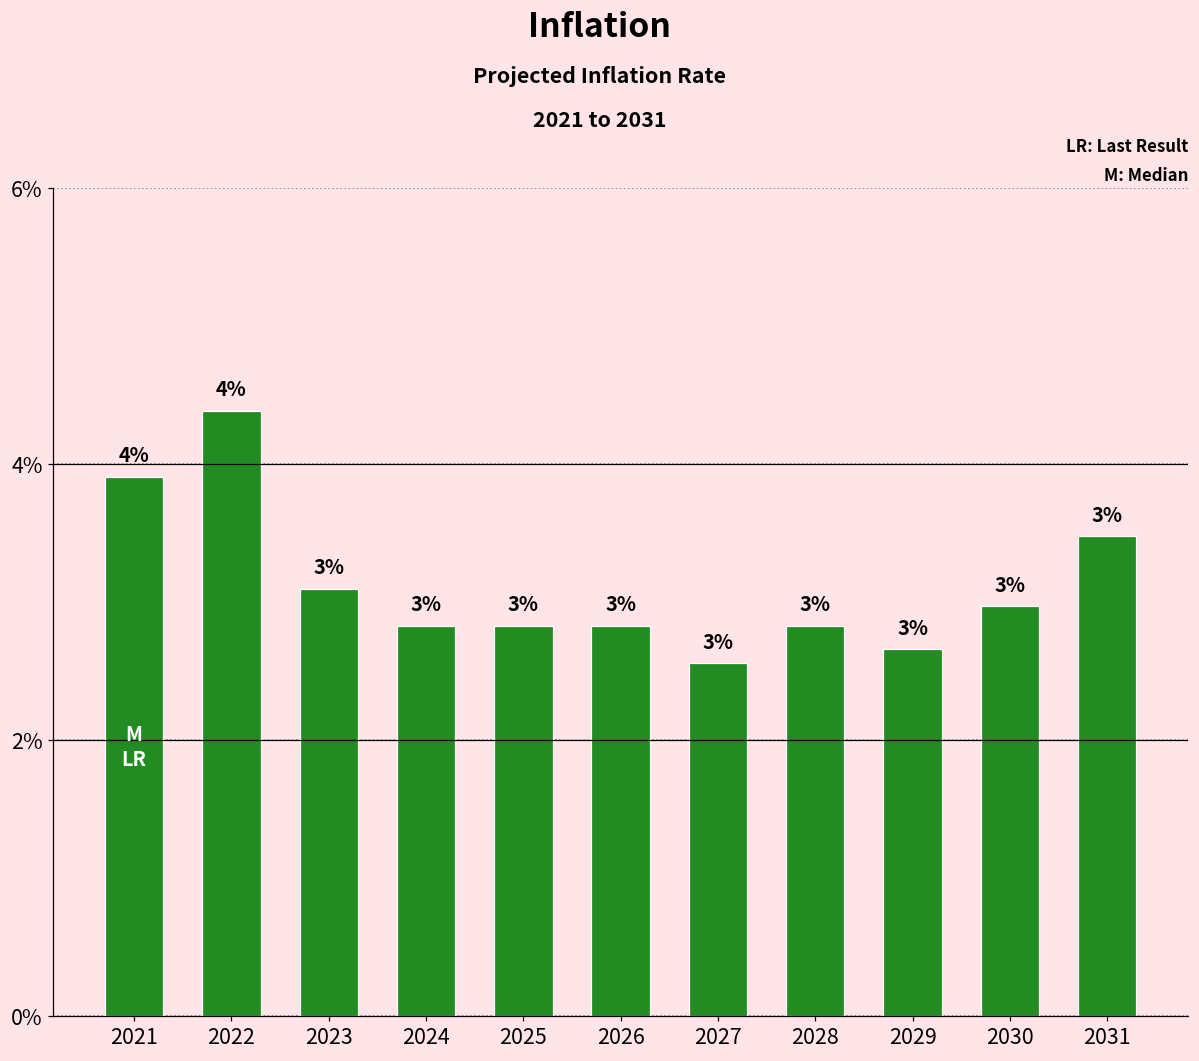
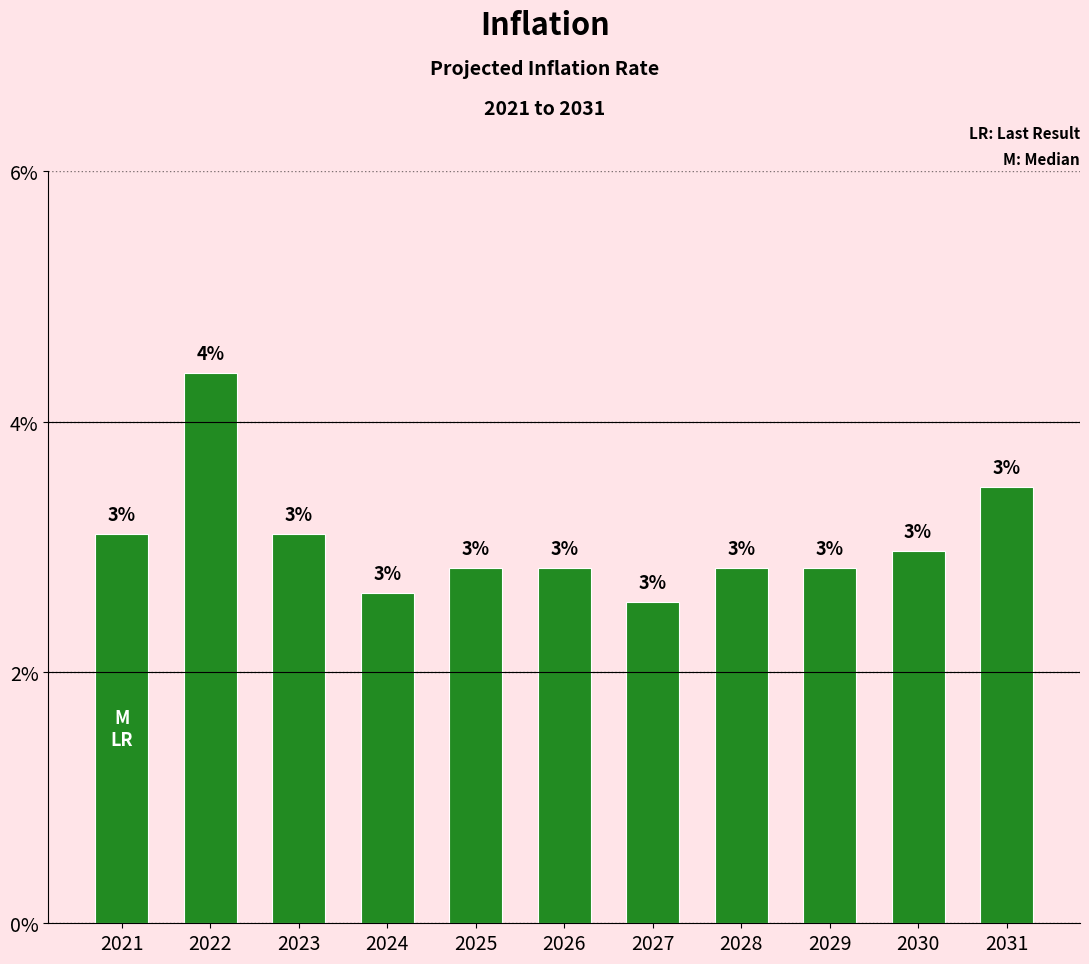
2021: 4% -> 3%
2024: 2.83% -> 2.63%
2029: 2.66% -> 2.83%
